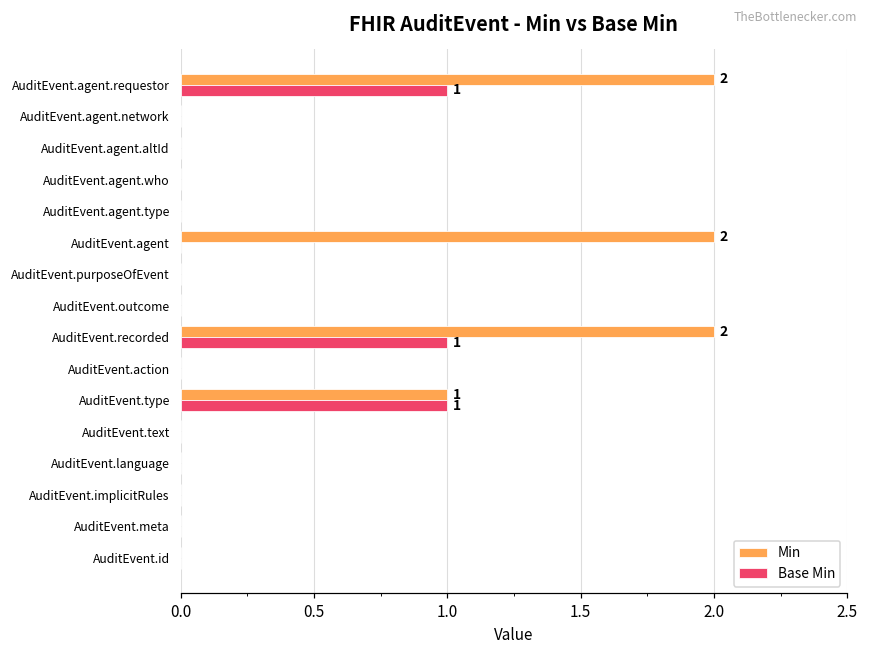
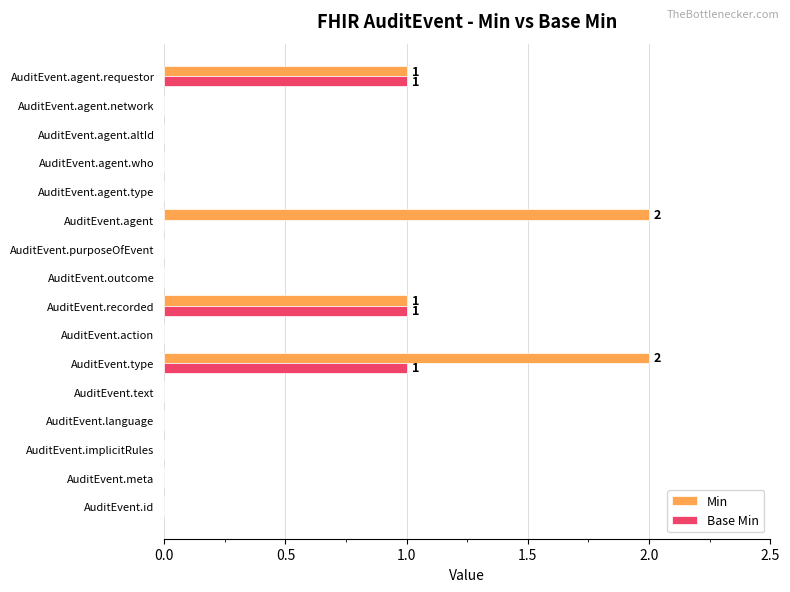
Min, AuditEvent.agent.requestor: 2 -> 1
Min, AuditEvent.recorded: 2 -> 1
Min, AuditEvent.type: 1 -> 2
